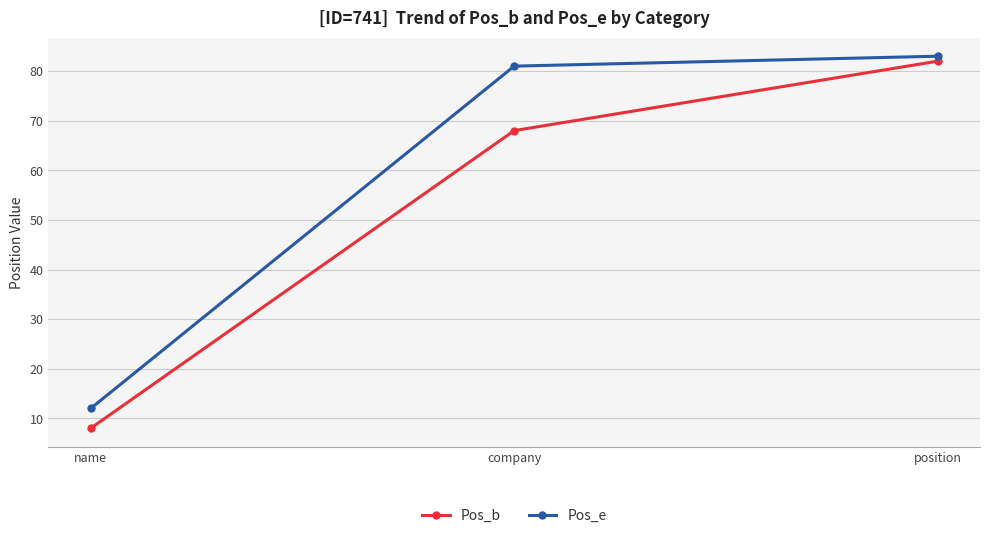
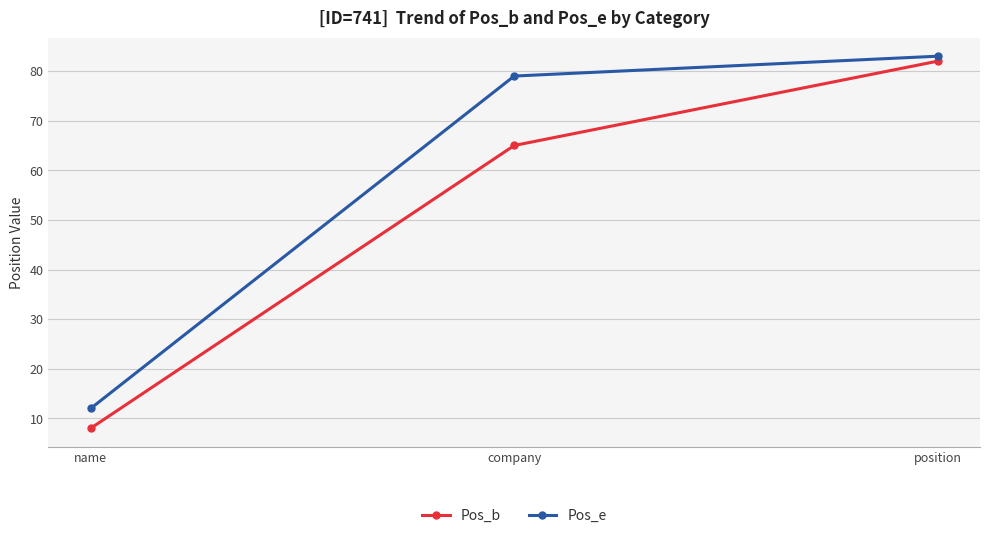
Pos_b, company: 68 -> 65
Pos_e, company: 81 -> 79
